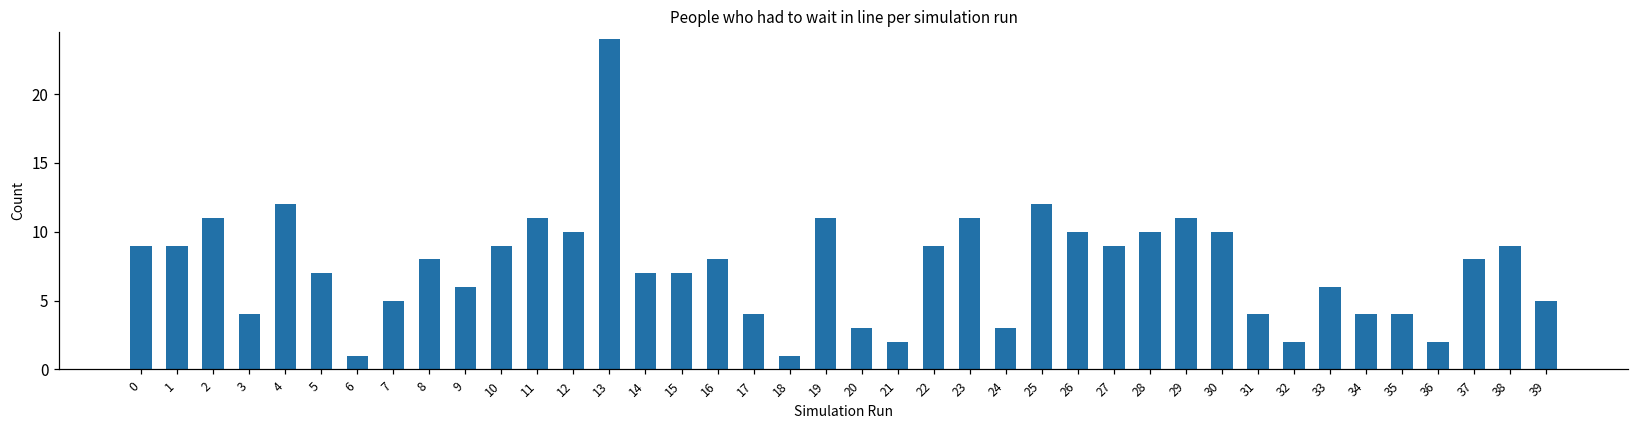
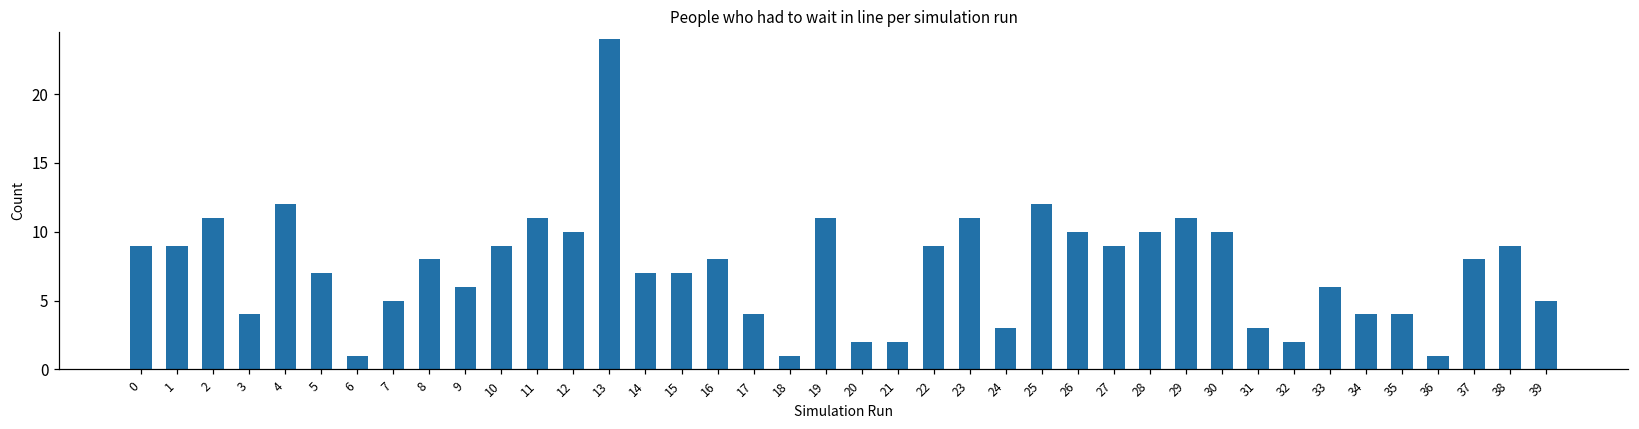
20: 3 -> 2
31: 4 -> 3
36: 2 -> 1
